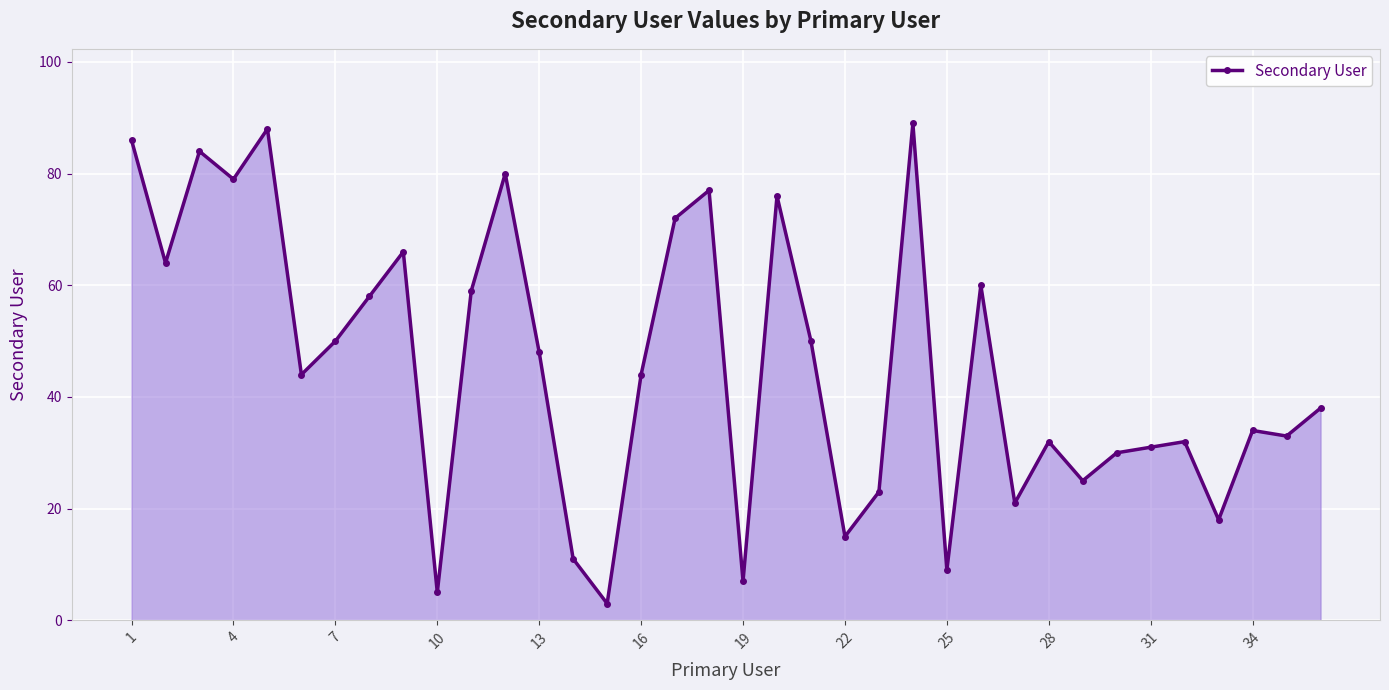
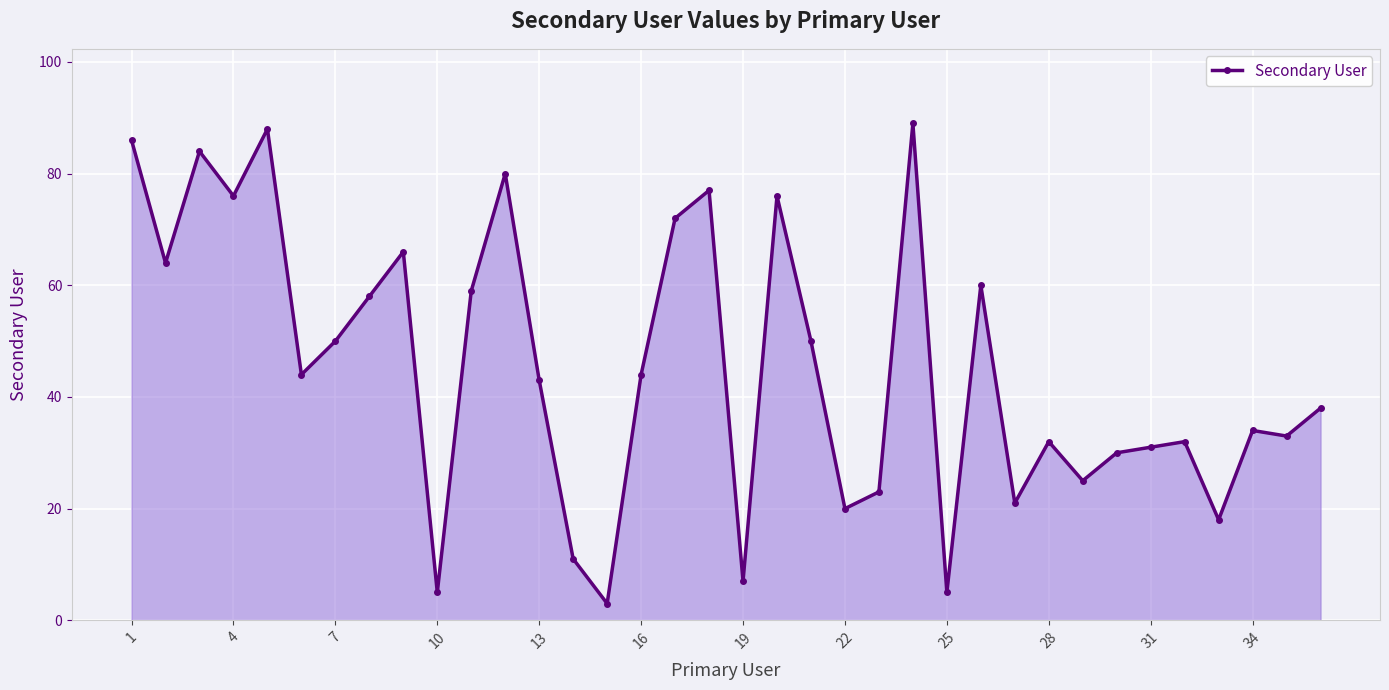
4: 79 -> 76
13: 48 -> 43
22: 15 -> 20
25: 9 -> 5
